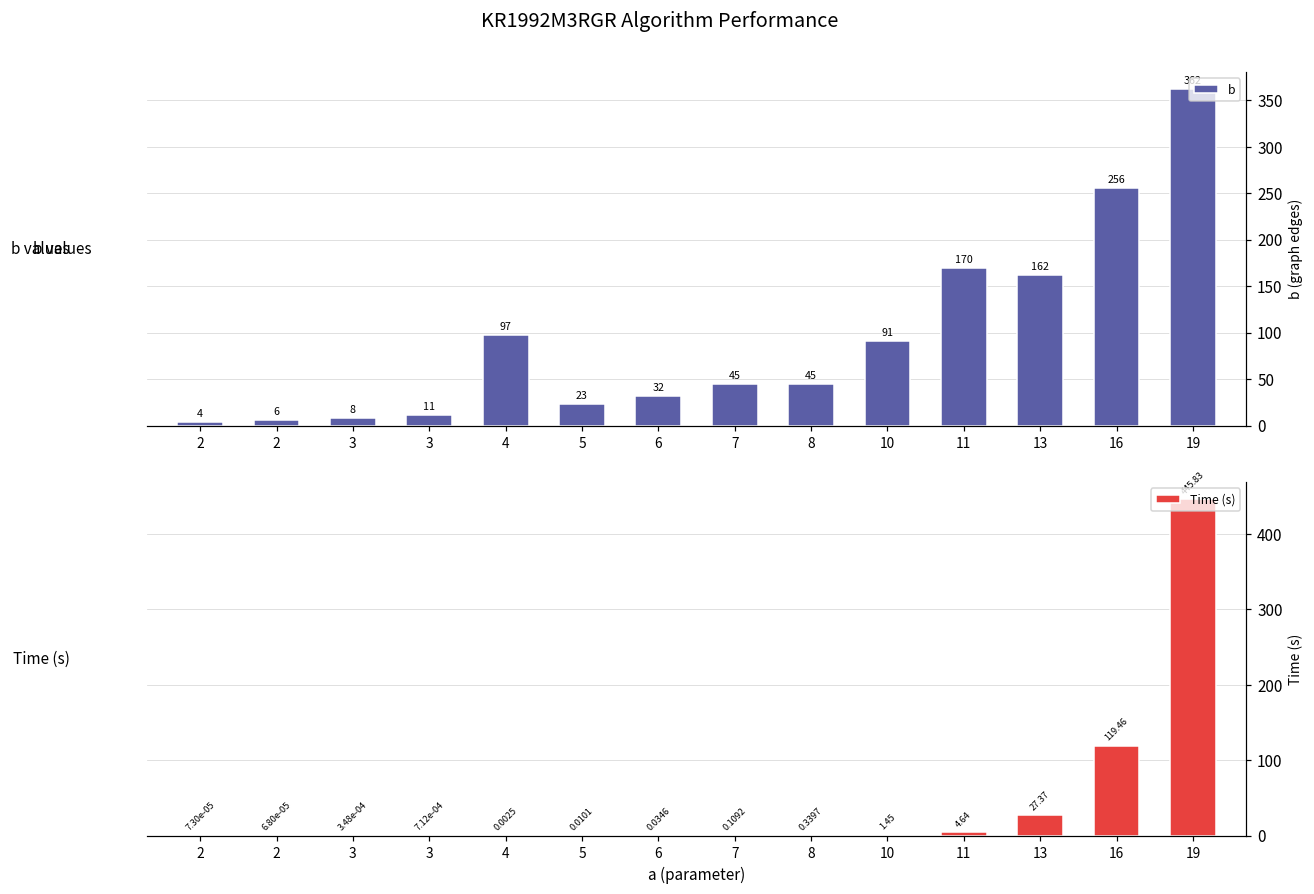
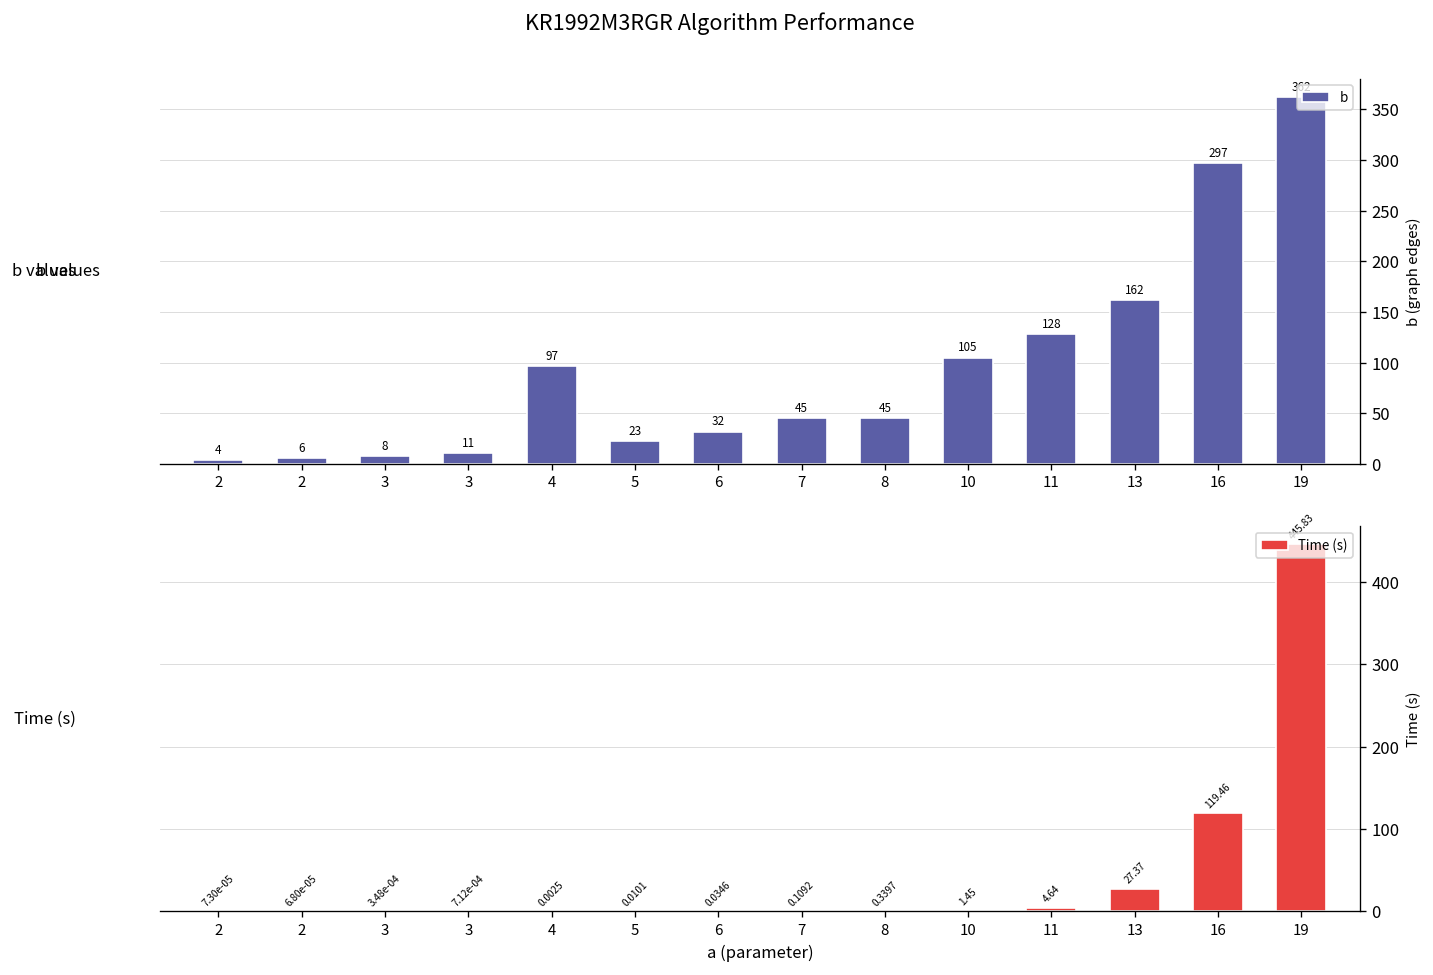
b values, 10: 91 -> 105
b values, 11: 170 -> 128
b values, 16: 256 -> 297
